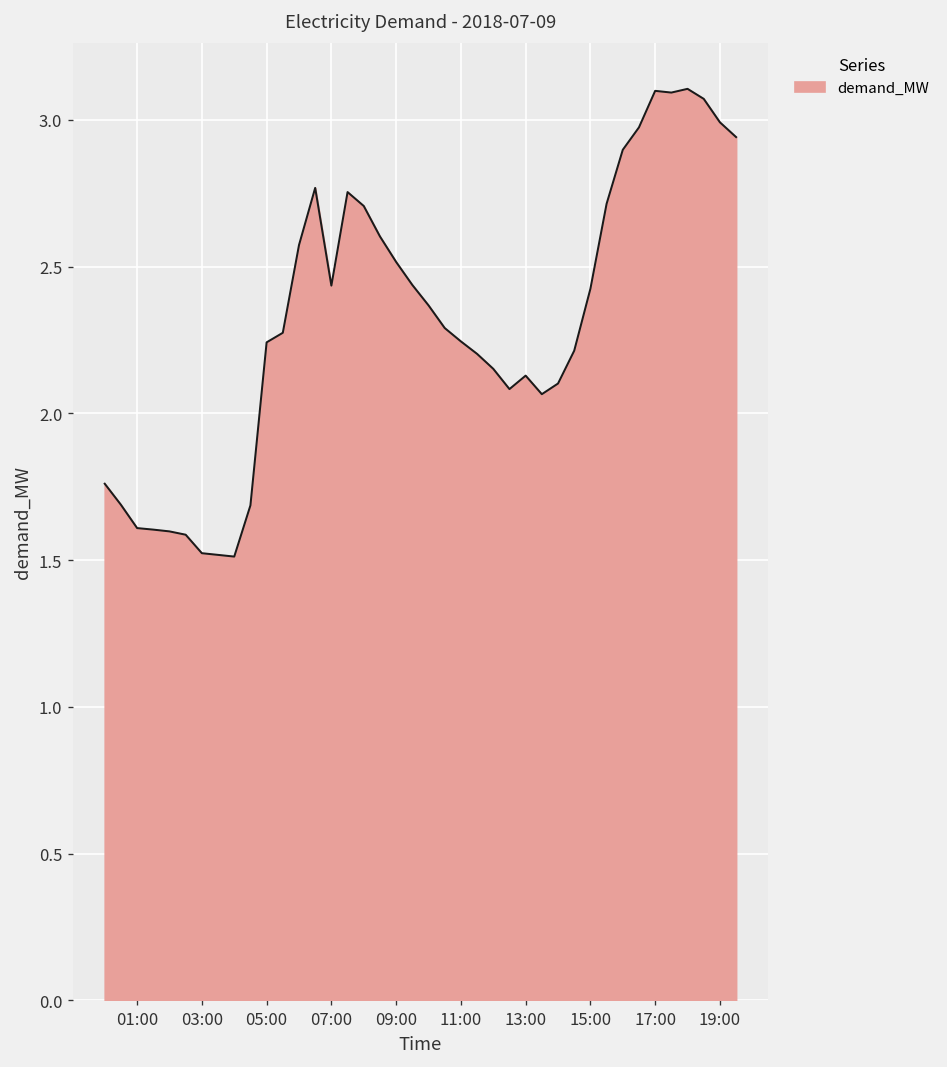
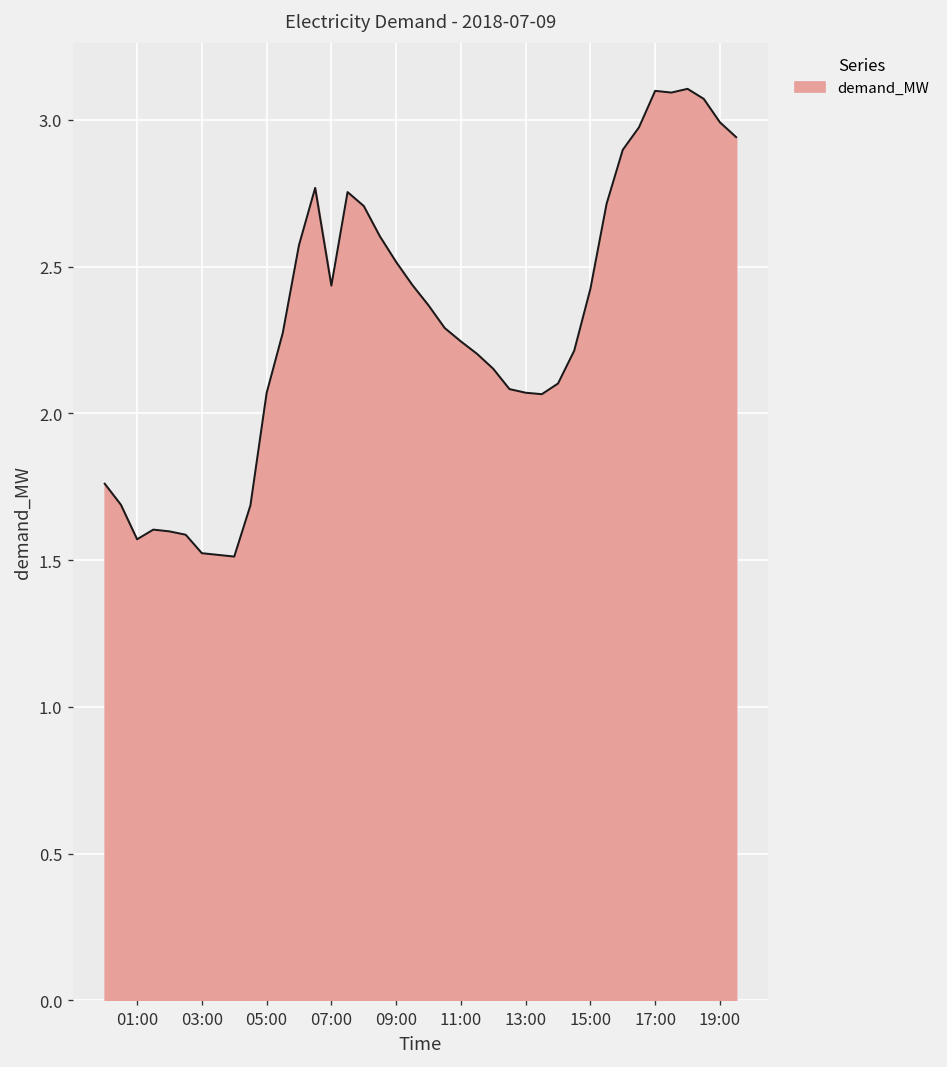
01:00: 1.61 -> 1.57
05:00: 2.24 -> 2.07
13:00: 2.13 -> 2.07
